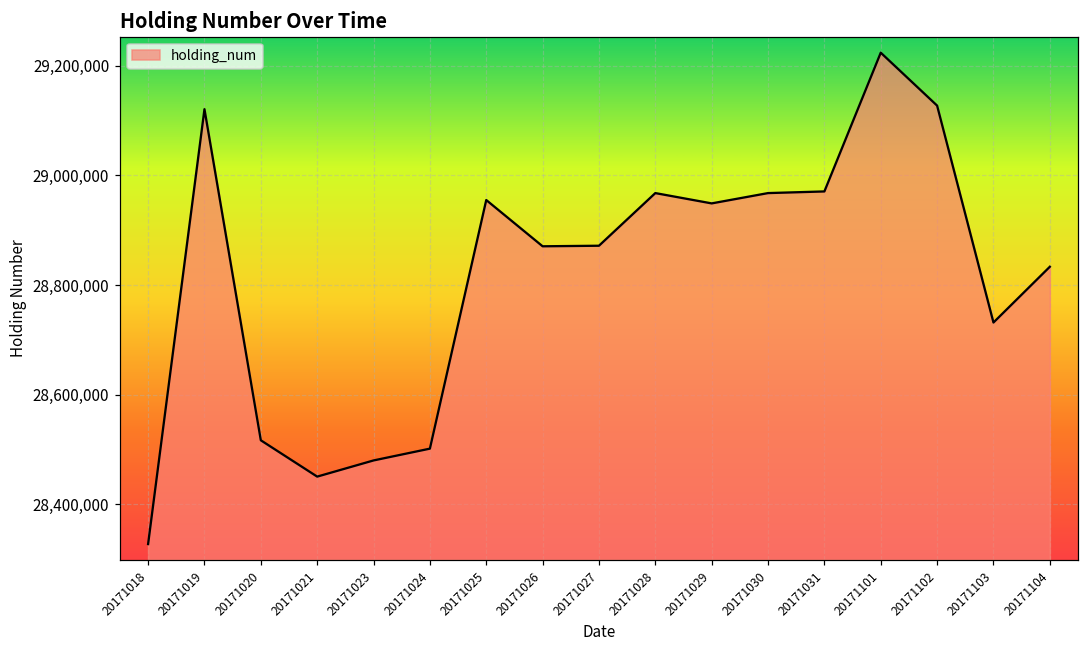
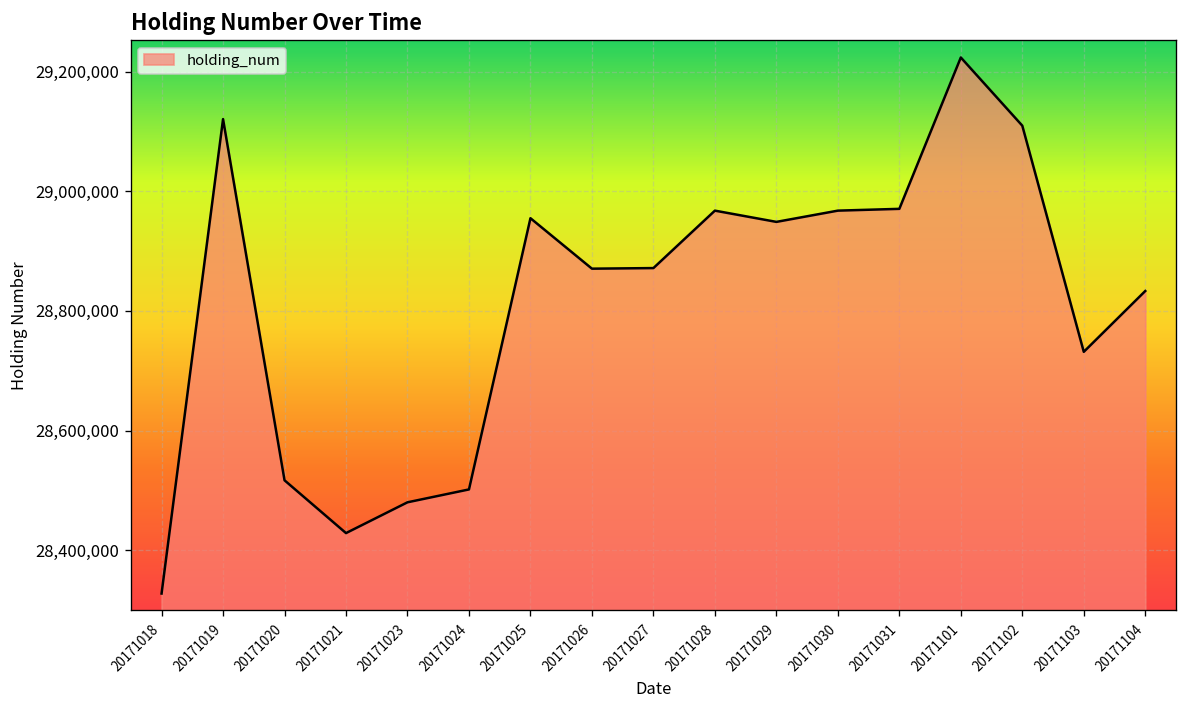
20171021: 28,450,000 -> 28,430,000
20171102: 29,130,000 -> 29,110,000
